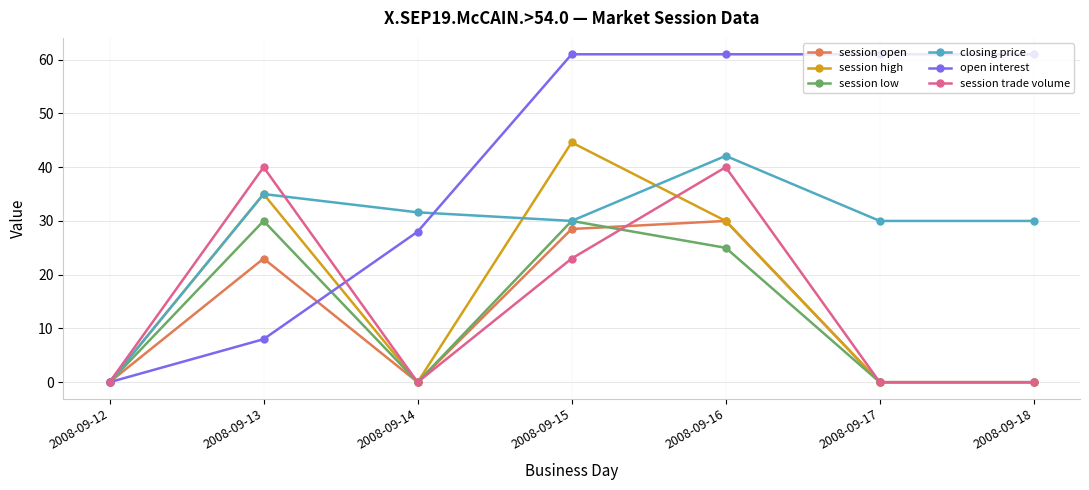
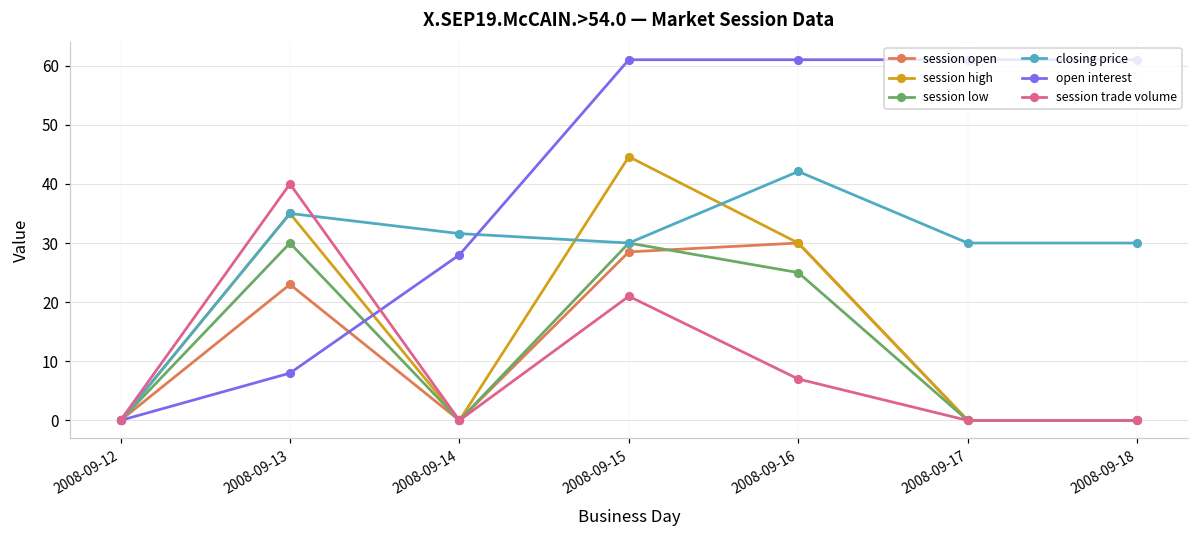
session trade volume, 2008-09-15: 23 -> 21
session trade volume, 2008-09-16: 40 -> 7
